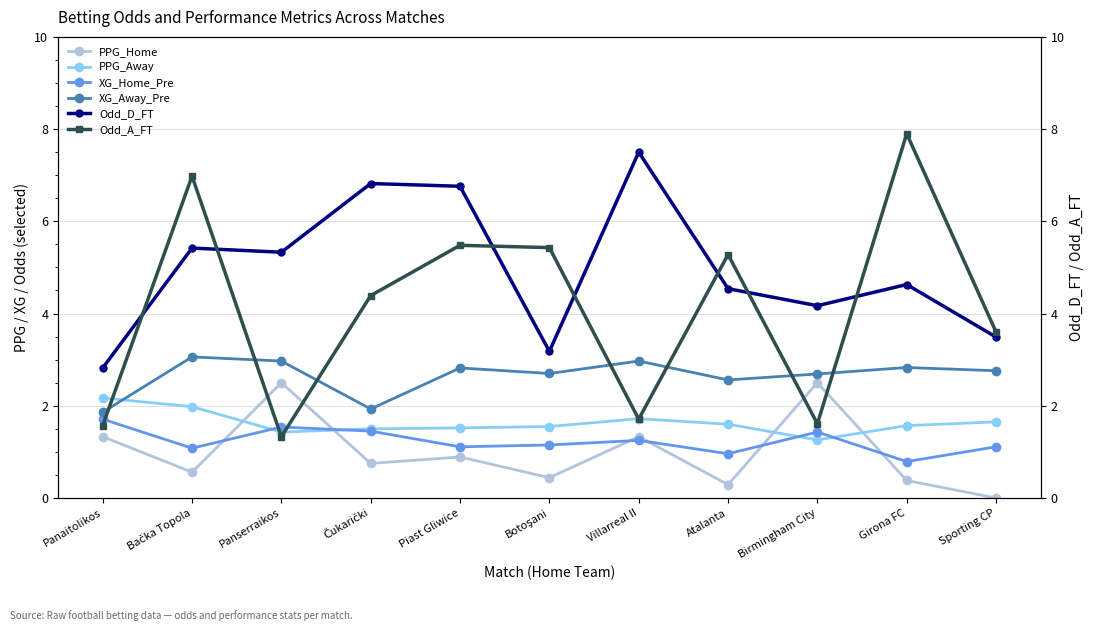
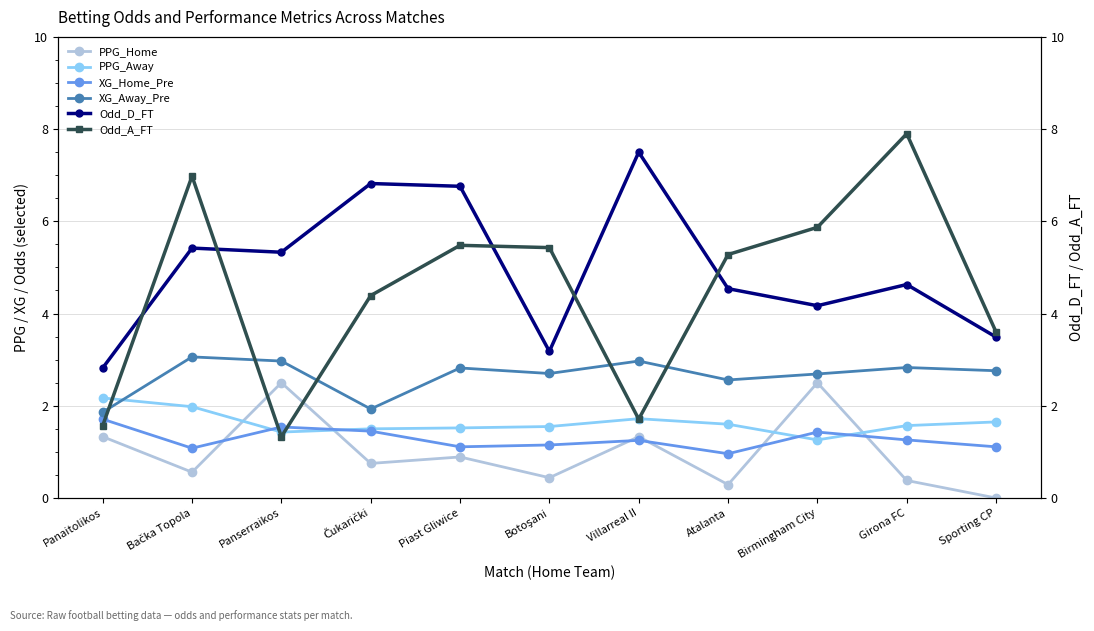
XG_Home_Pre, Girona FC: 0.8 -> 1.3
Odd_A_FT, Birmingham City: 1.6 -> 5.9
